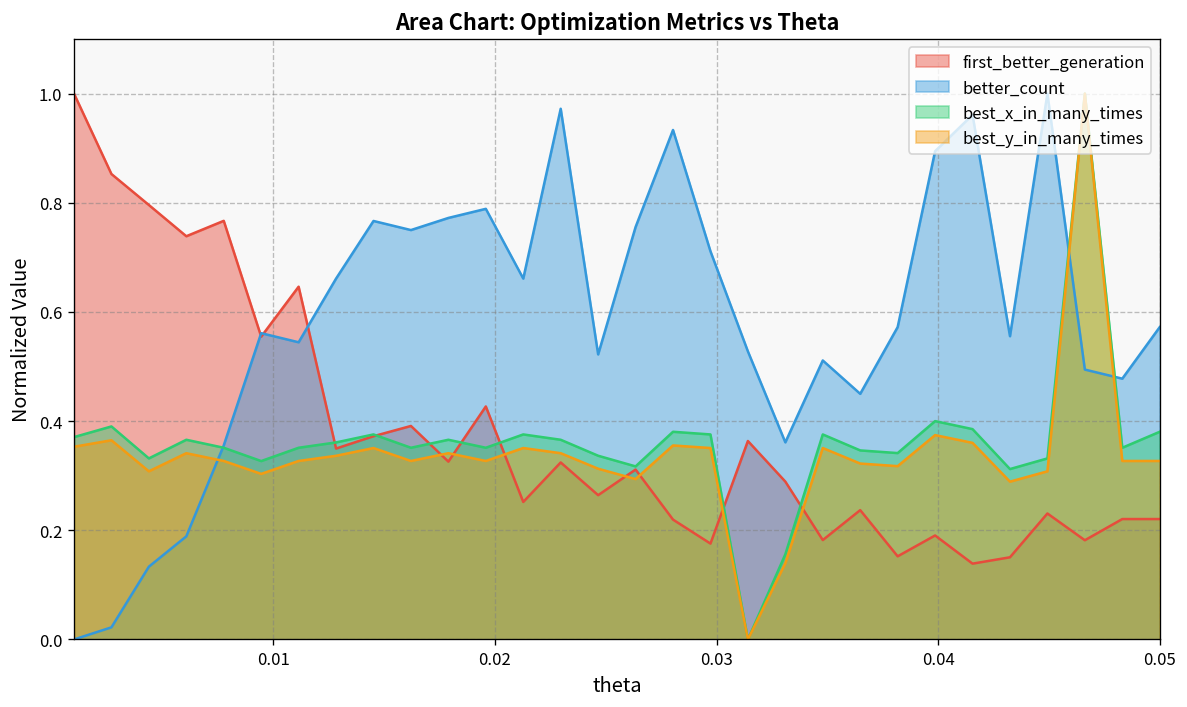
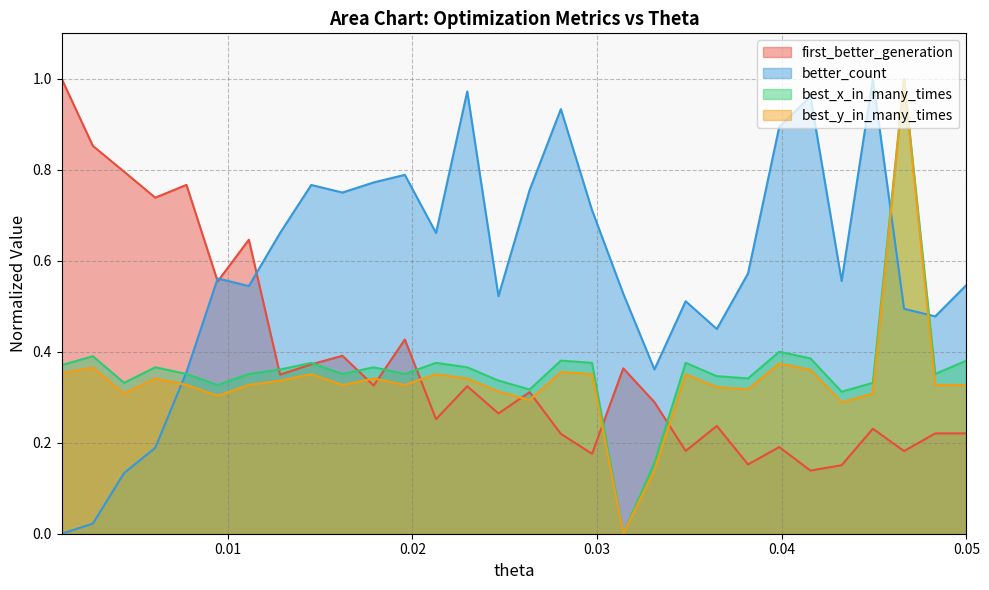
better_count, 0.05: 0.57 -> 0.55
